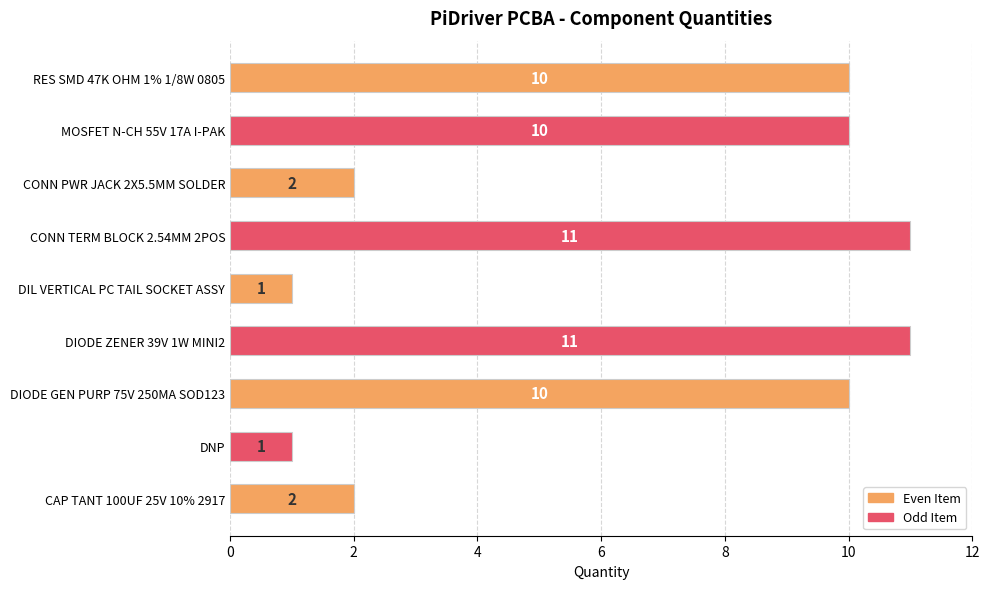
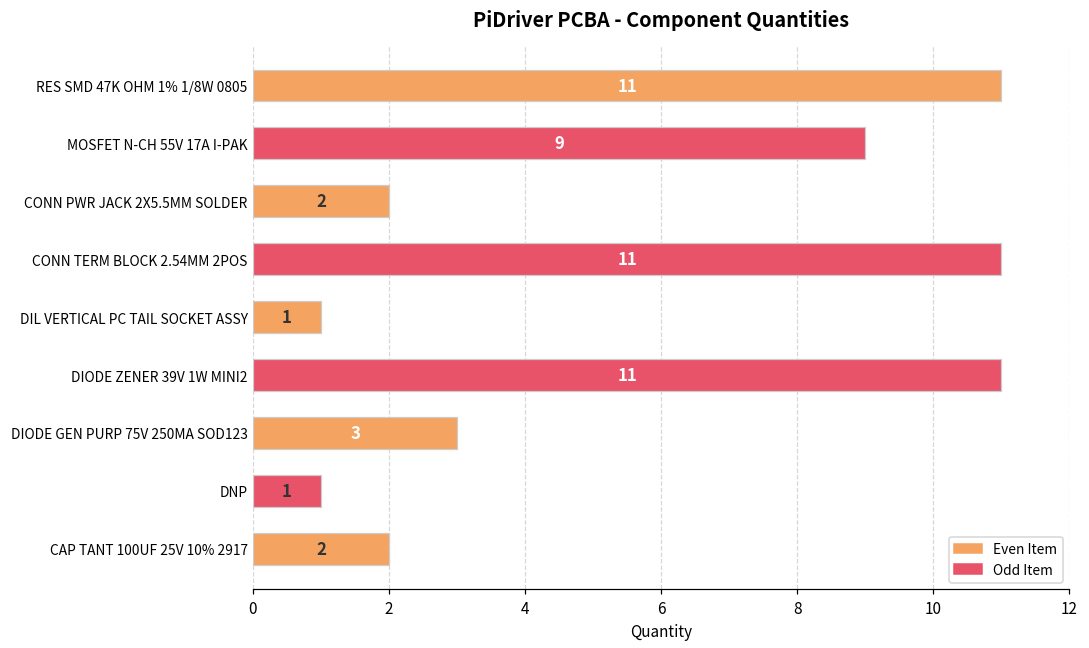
RES SMD 47K OHM 1% 1/8W 0805: 10 -> 11
MOSFET N-CH 55V 17A I-PAK: 10 -> 9
DIODE GEN PURP 75V 250MA SOD123: 10 -> 3
